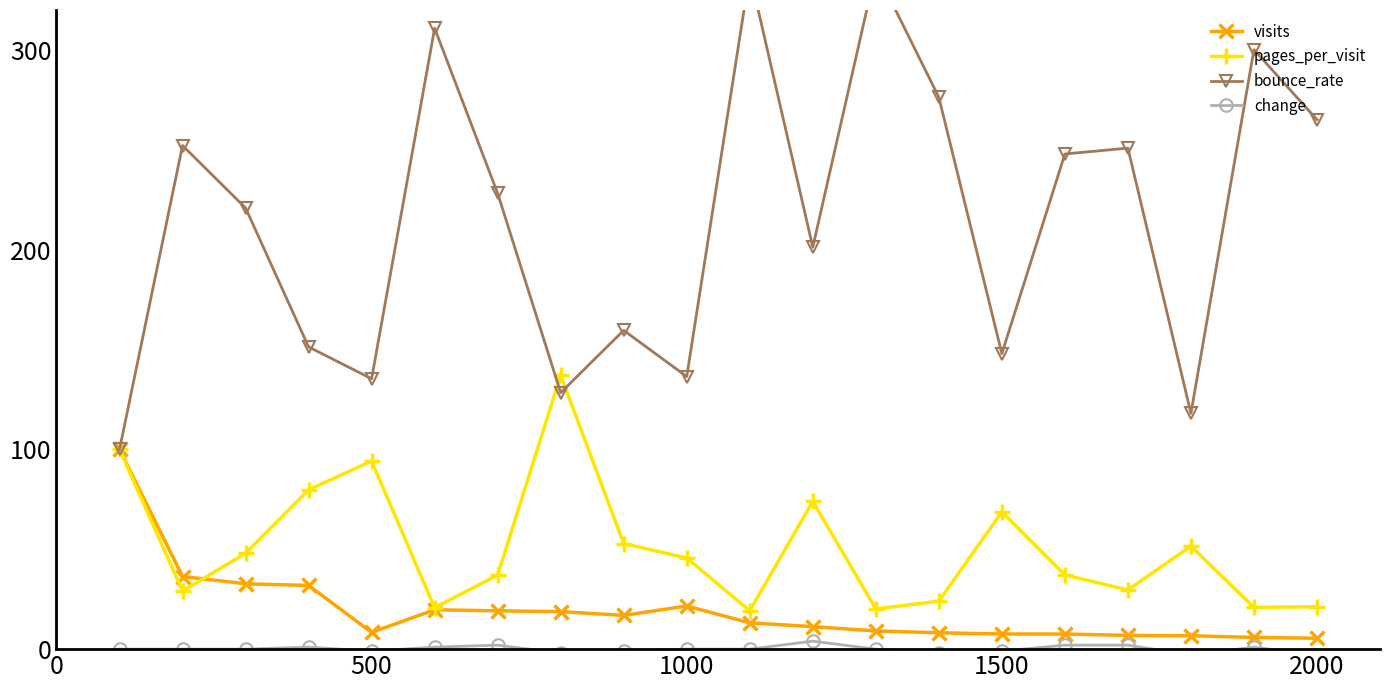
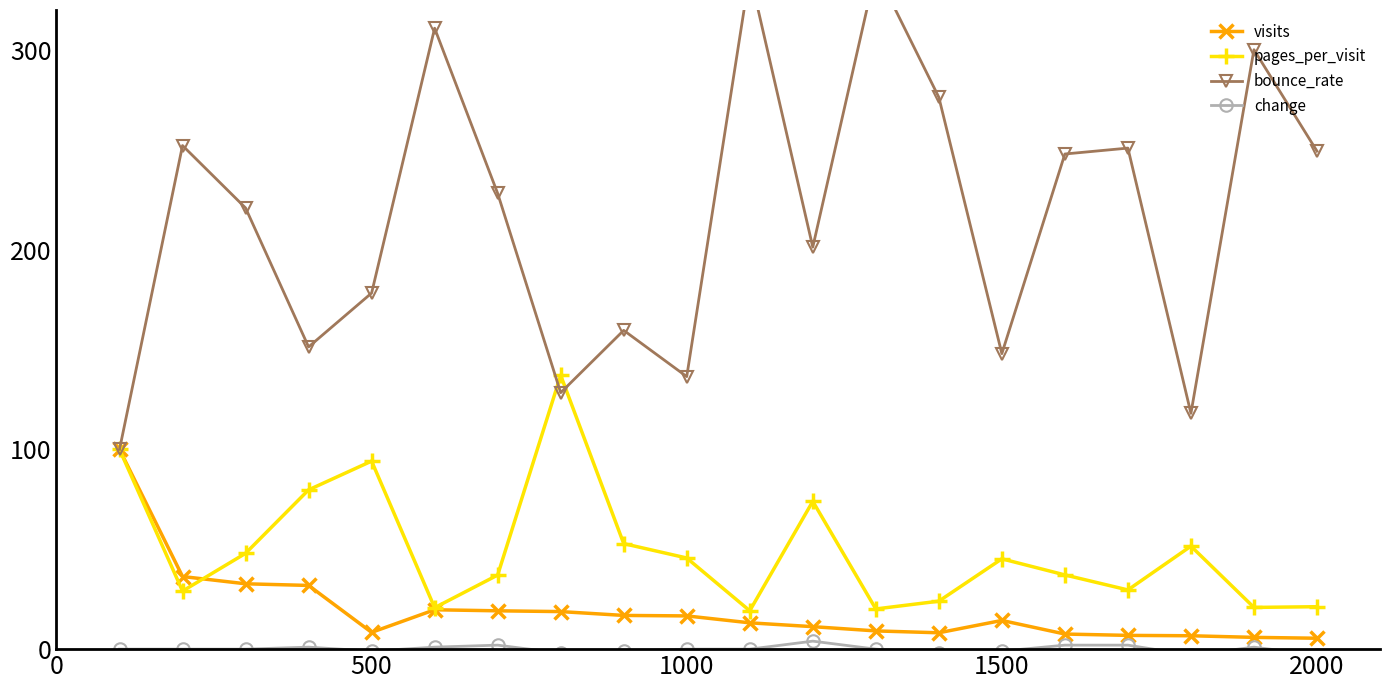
bounce_rate, 500: 135 -> 178
visits, 1000: 22 -> 17
visits, 1500: 8 -> 14
pages_per_visit, 1500: 69 -> 45
bounce_rate, 2000: 265 -> 249
